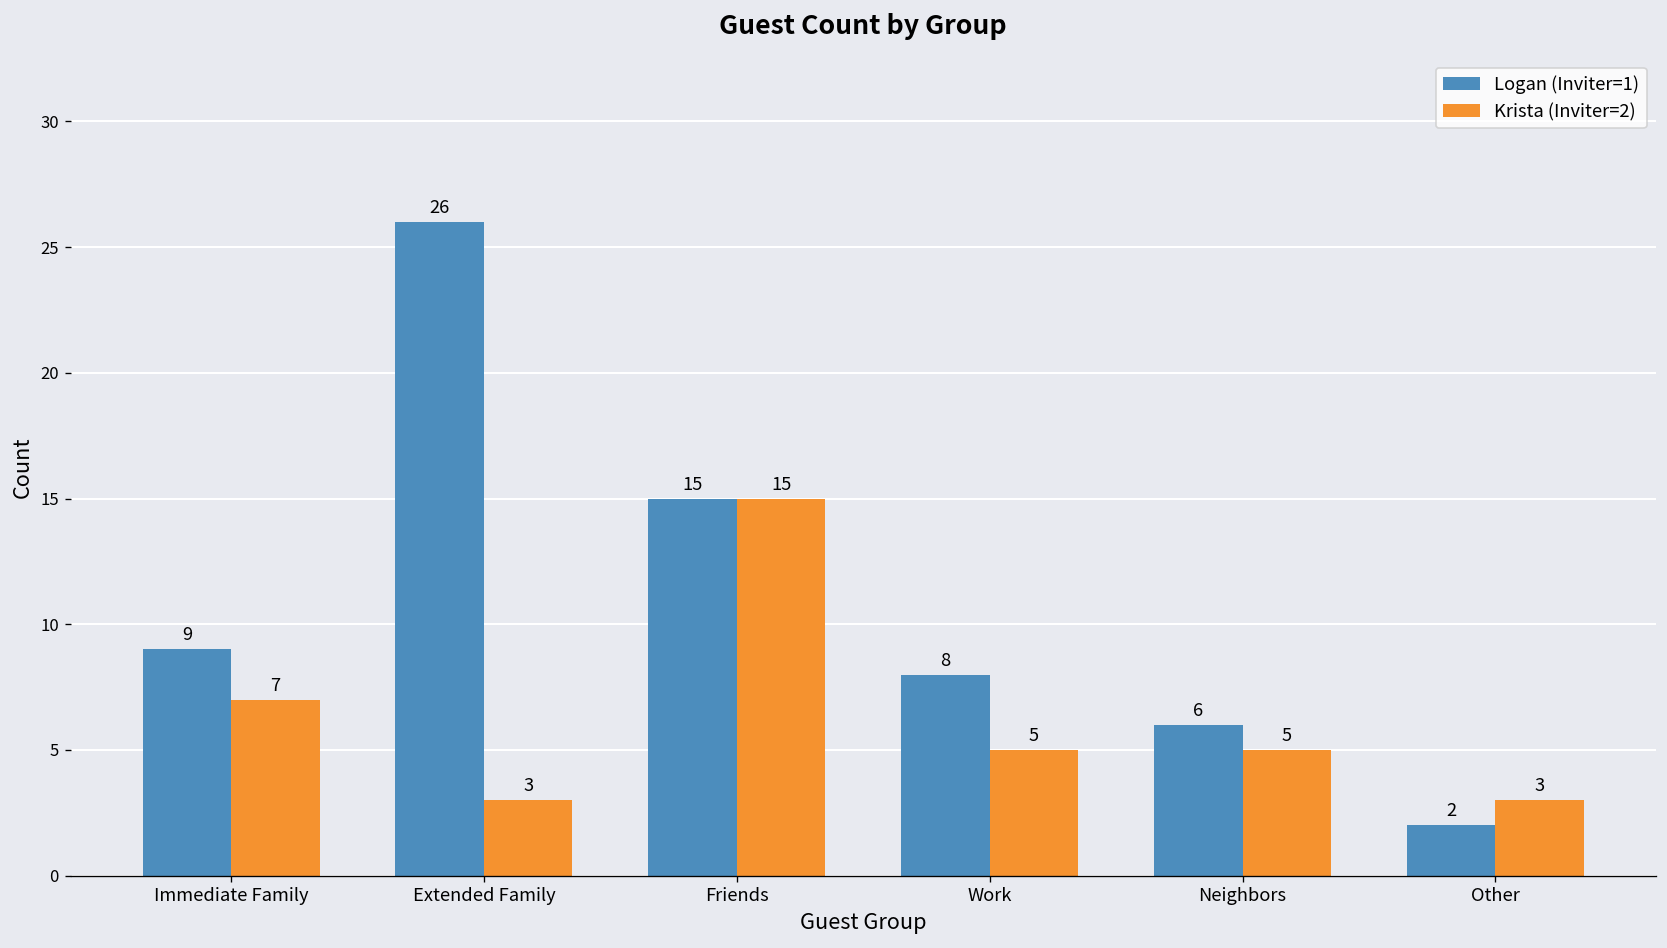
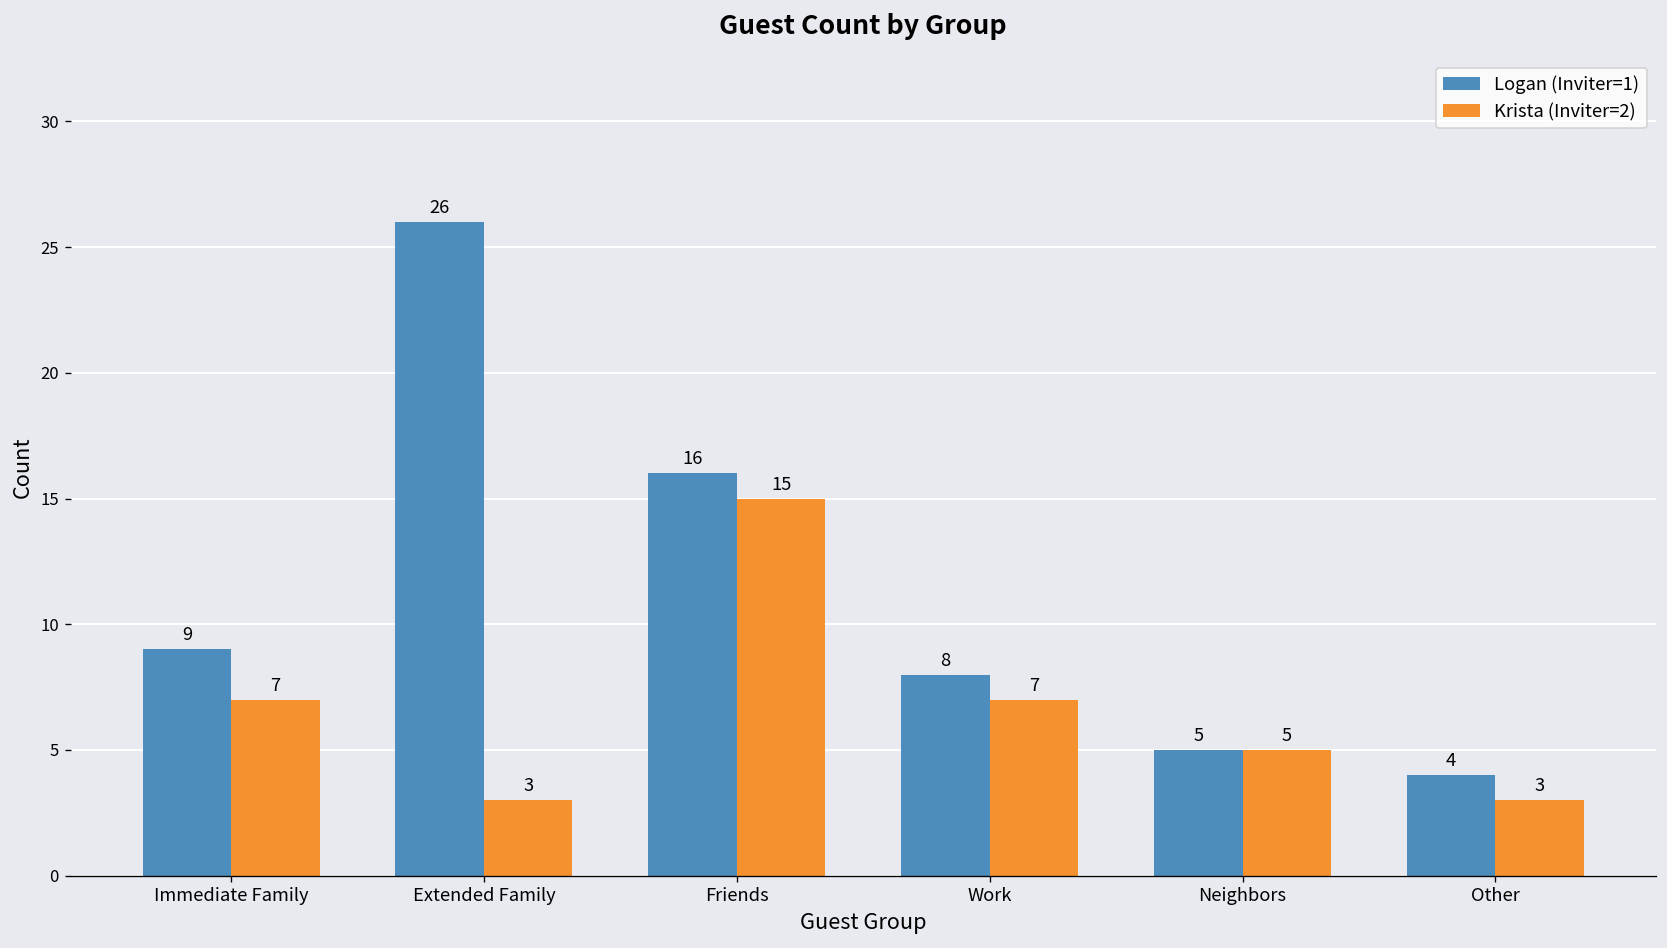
Logan (Inviter=1), Friends: 15 -> 16
Krista (Inviter=2), Work: 5 -> 7
Logan (Inviter=1), Neighbors: 6 -> 5
Logan (Inviter=1), Other: 2 -> 4
